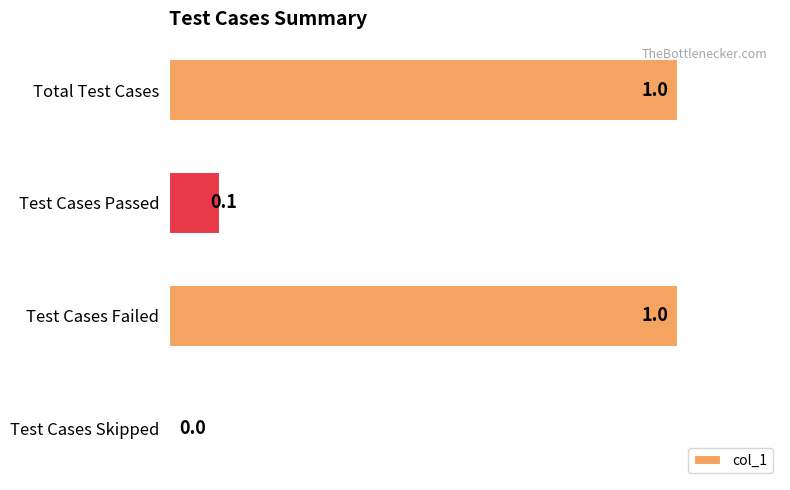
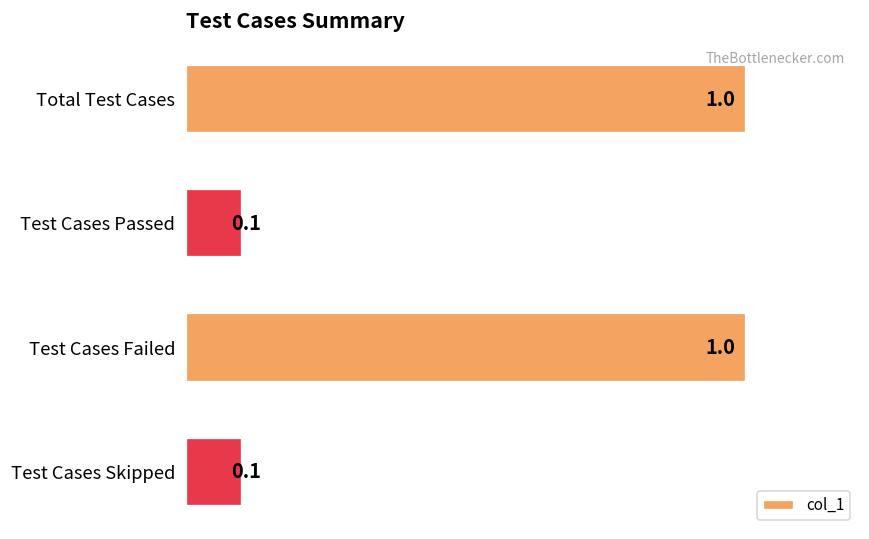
Test Cases Skipped: 0.0 -> 0.1
